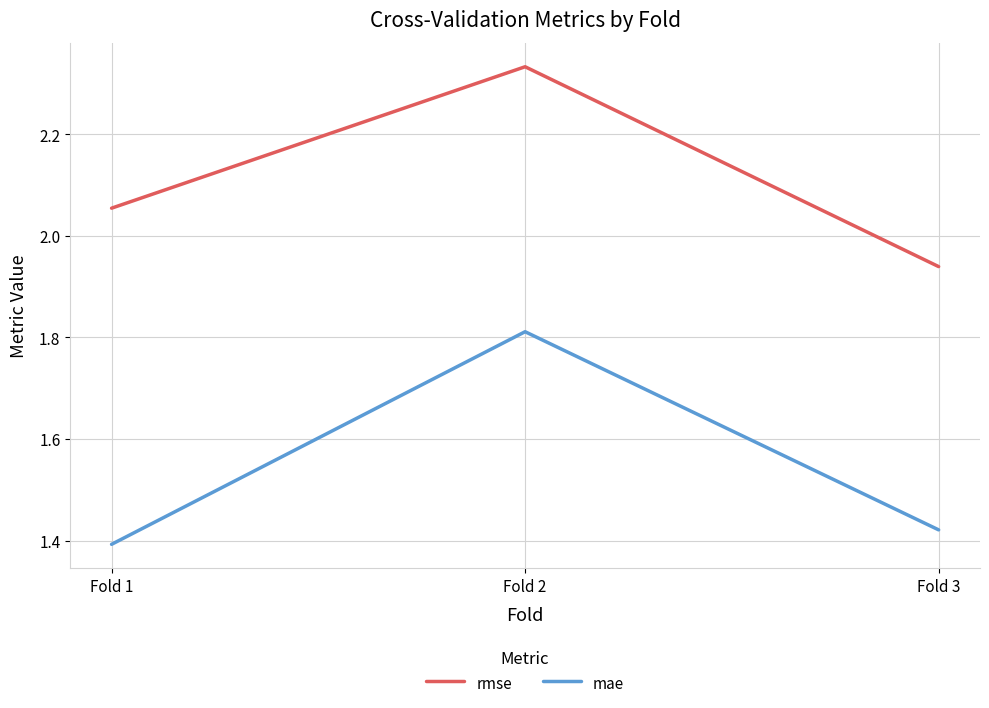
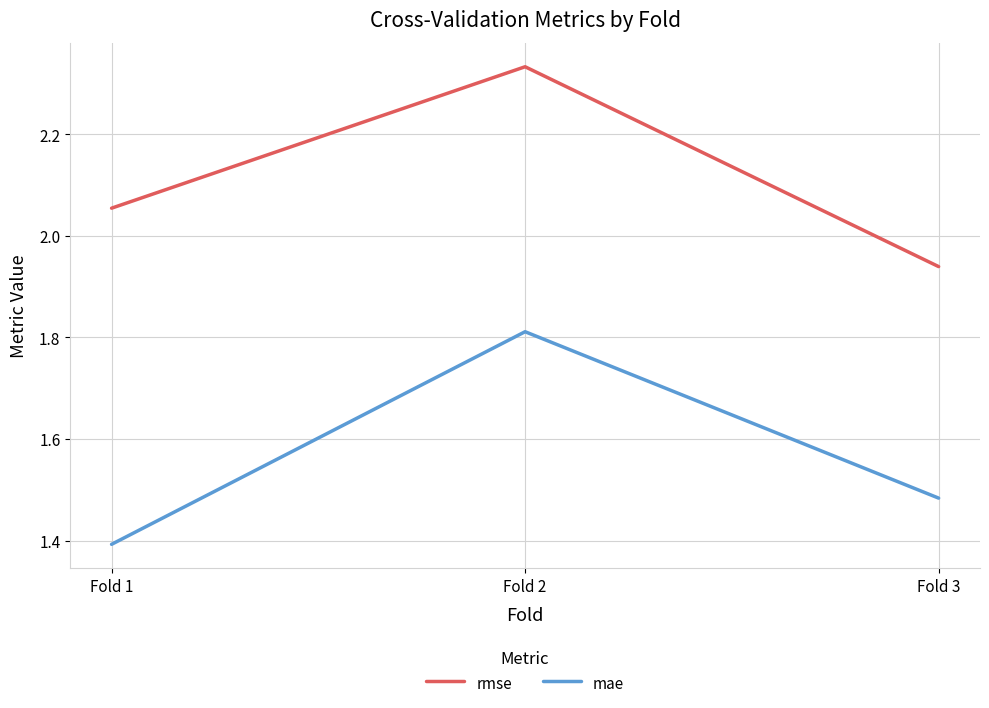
mae, Fold 3: 1.42 -> 1.48
